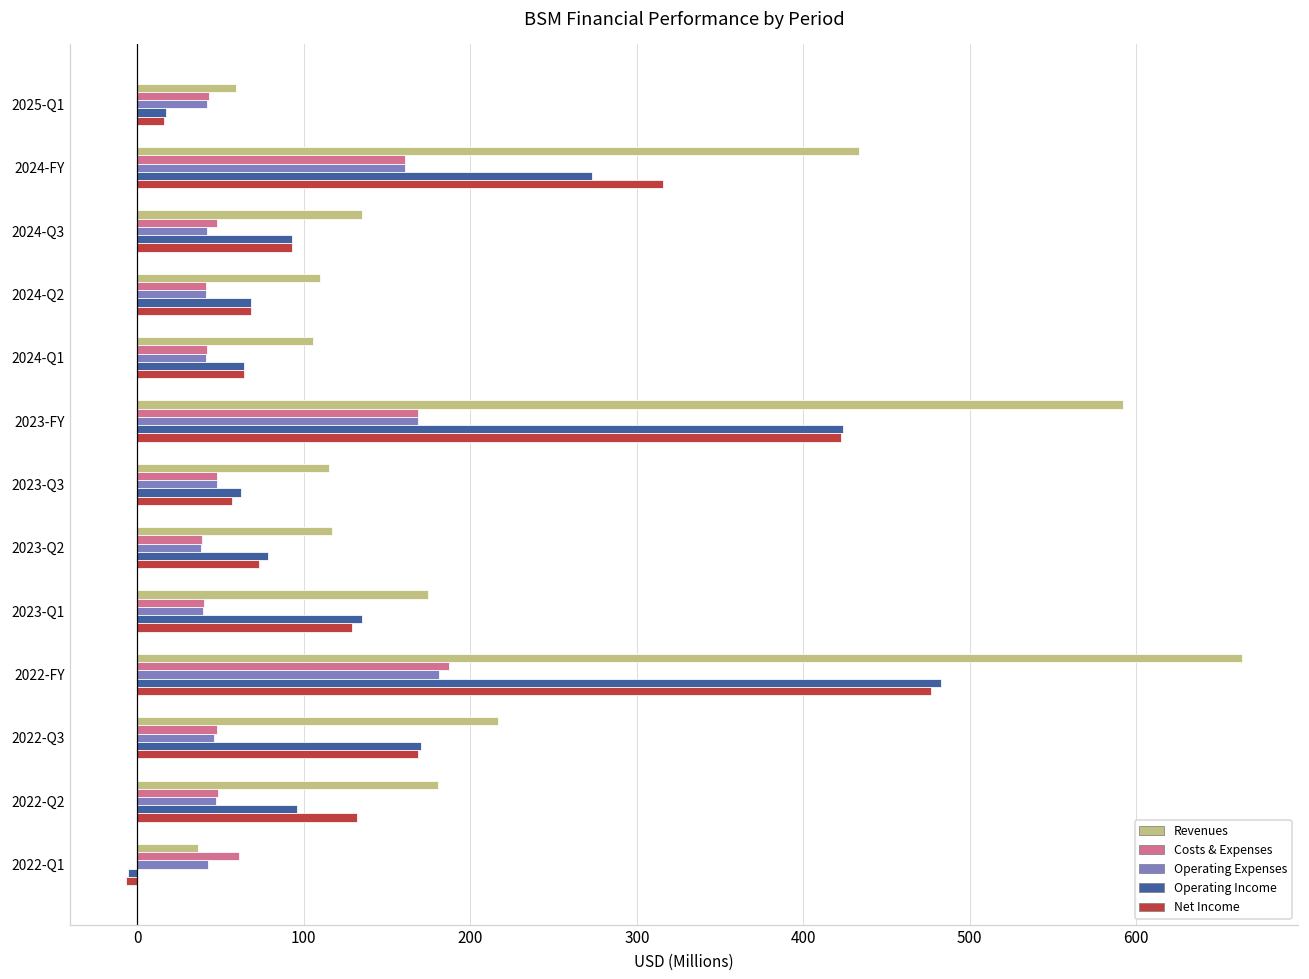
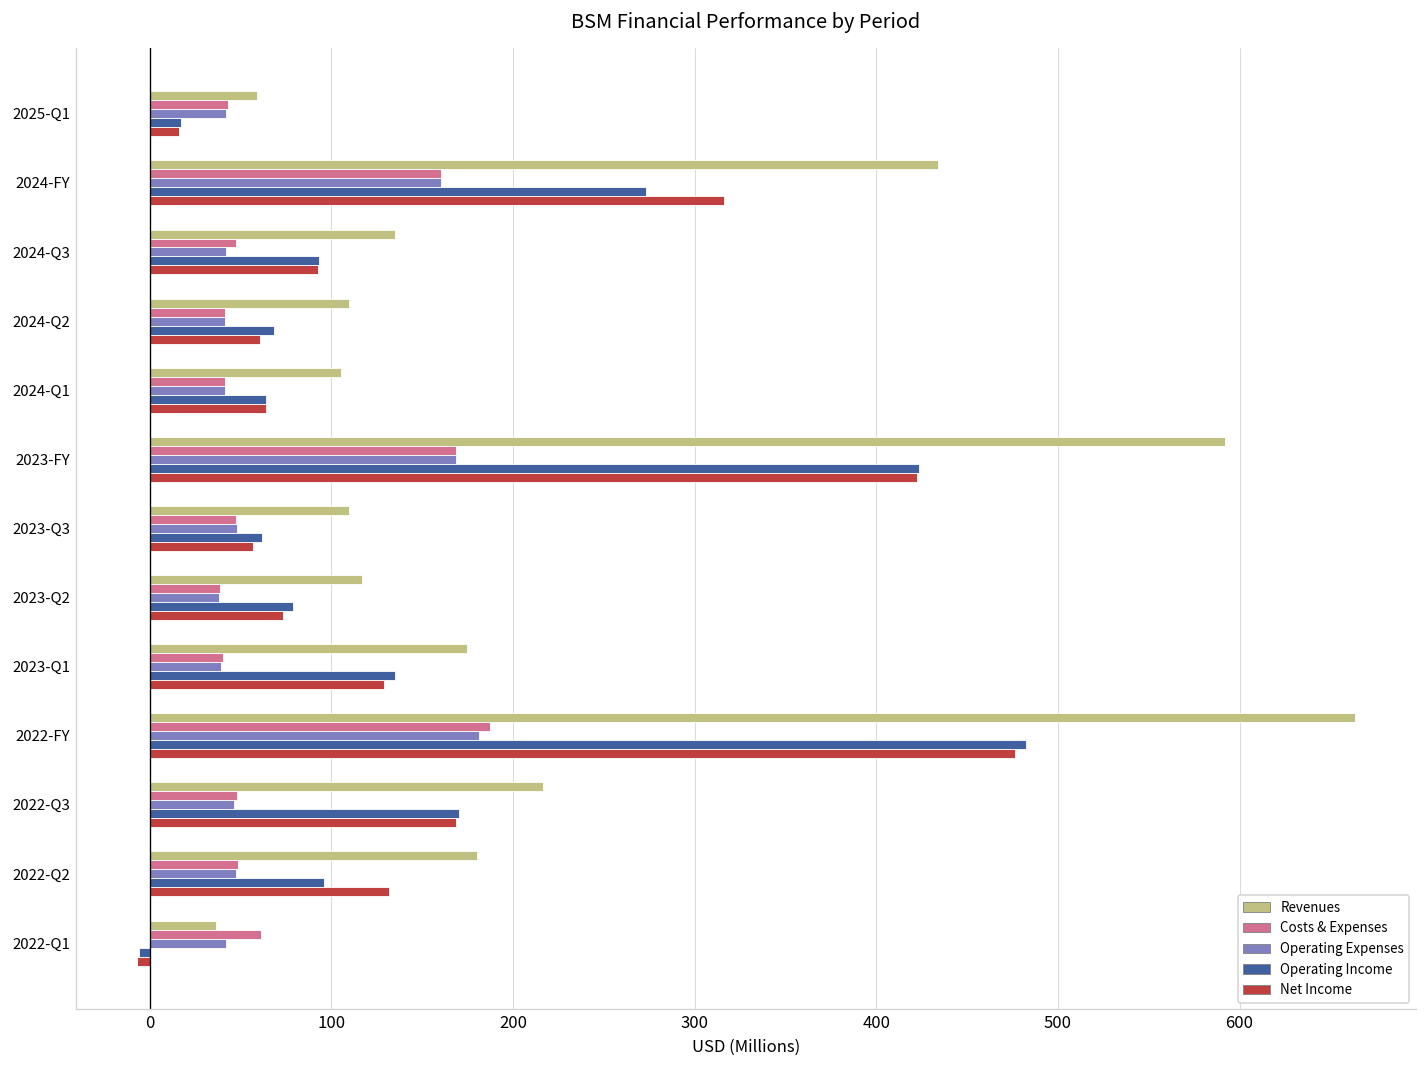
Net Income, 2024-Q2: 68 -> 61
Revenues, 2023-Q3: 115 -> 110
